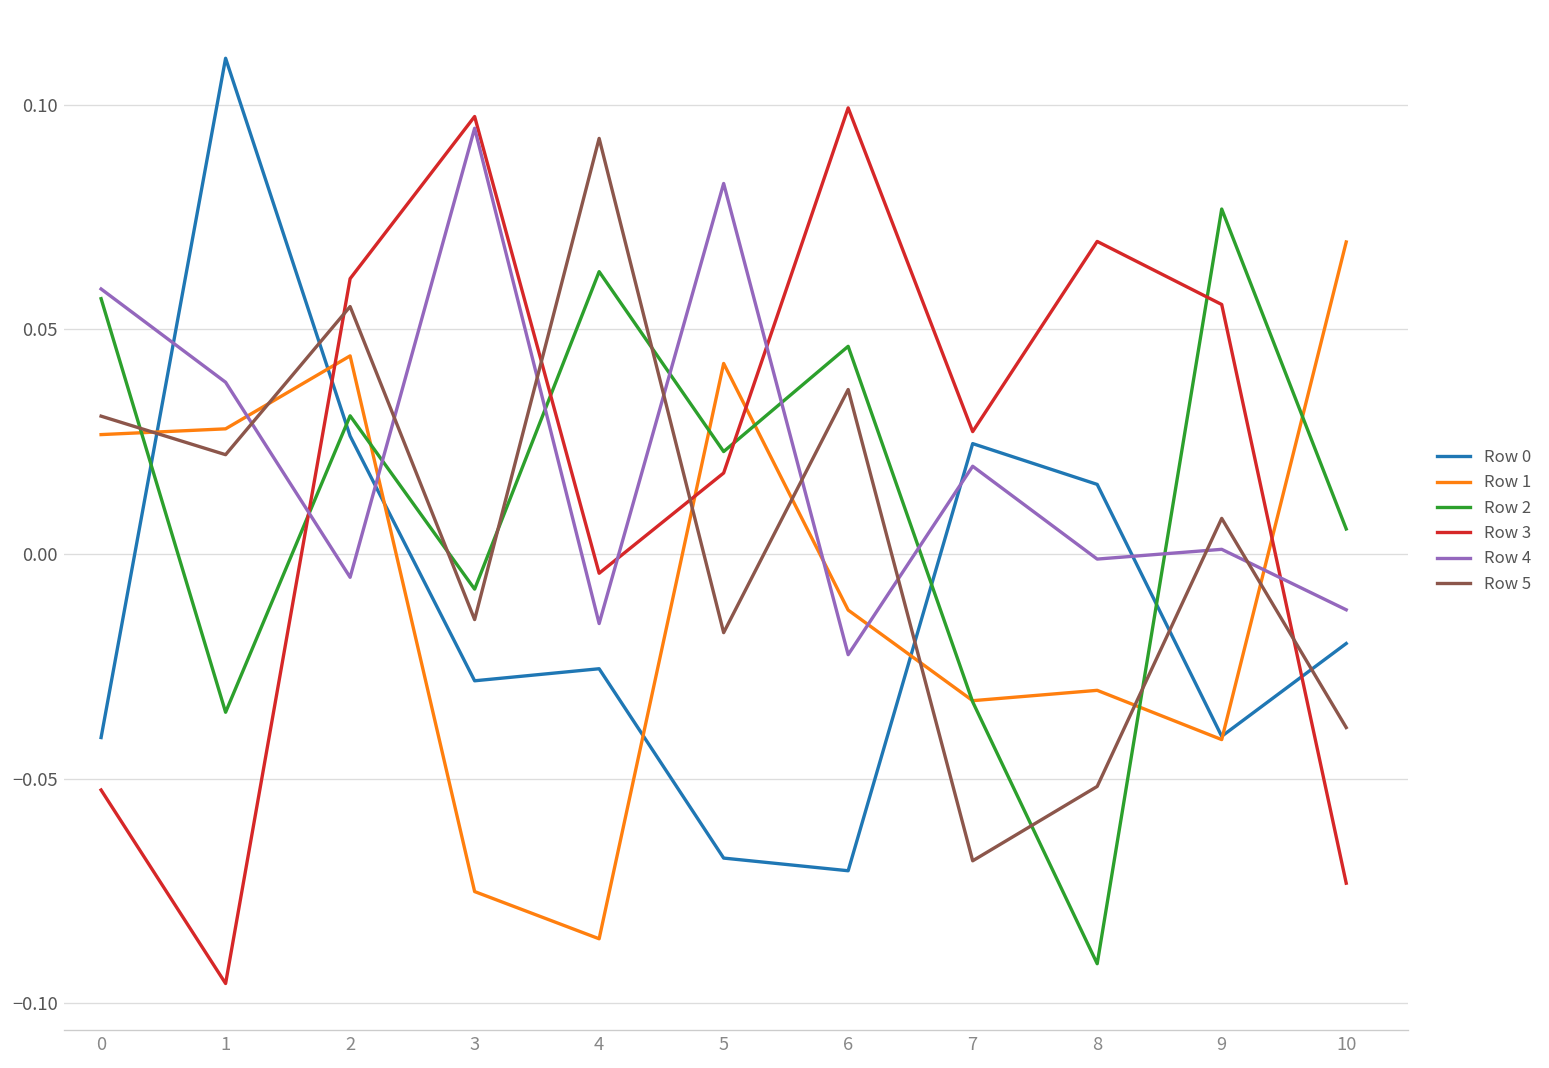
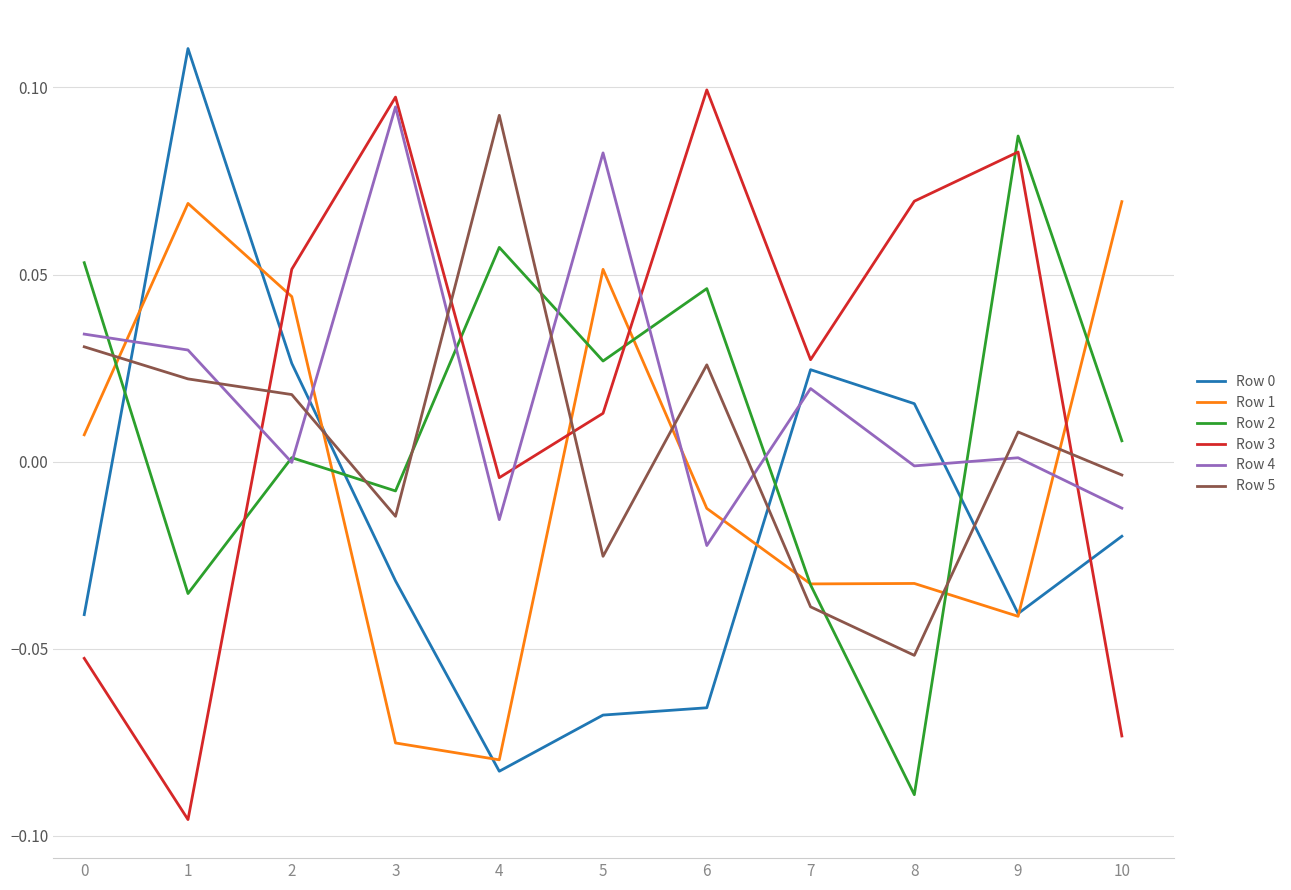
Row 1, 0: 0.027 -> 0.007
Row 2, 0: 0.057 -> 0.053
Row 4, 0: 0.059 -> 0.034
Row 1, 1: 0.028 -> 0.069
Row 4, 1: 0.038 -> 0.030
Row 2, 2: 0.031 -> 0.001
Row 3, 2: 0.061 -> 0.051
Row 4, 2: -0.005 -> 0.000
Row 5, 2: 0.055 -> 0.018
Row 0, 3: -0.028 -> -0.032
Row 0, 4: -0.026 -> -0.083
Row 1, 4: -0.086 -> -0.080
Row 2, 4: 0.063 -> 0.057
Row 1, 5: 0.042 -> 0.051
Row 2, 5: 0.023 -> 0.027
Row 3, 5: 0.018 -> 0.013
Row 5, 5: -0.018 -> -0.025
Row 0, 6: -0.071 -> -0.066
Row 5, 6: 0.037 -> 0.026
Row 5, 7: -0.068 -> -0.039
Row 1, 8: -0.030 -> -0.033
Row 2, 8: -0.091 -> -0.089
Row 2, 9: 0.077 -> 0.087
Row 3, 9: 0.056 -> 0.083
Row 5, 10: -0.039 -> -0.004
